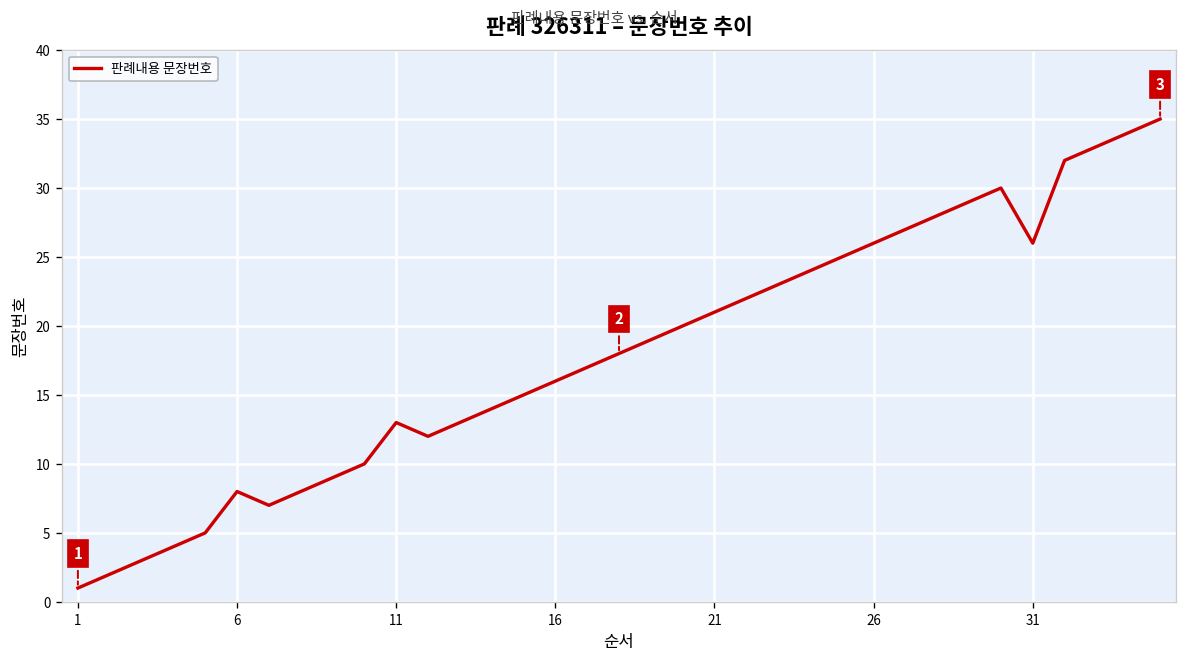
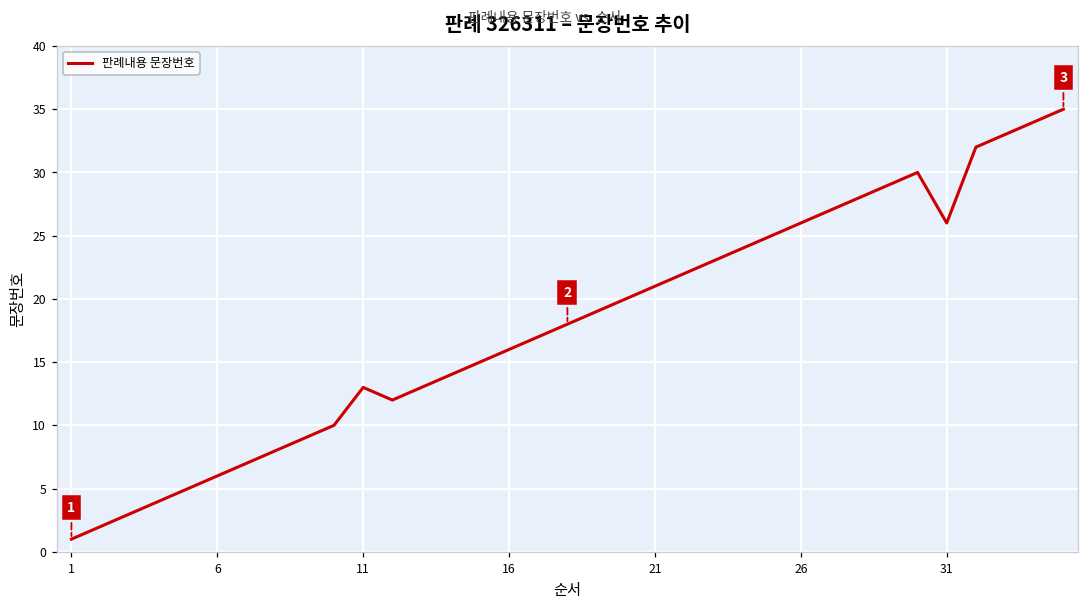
6: 8 -> 6
